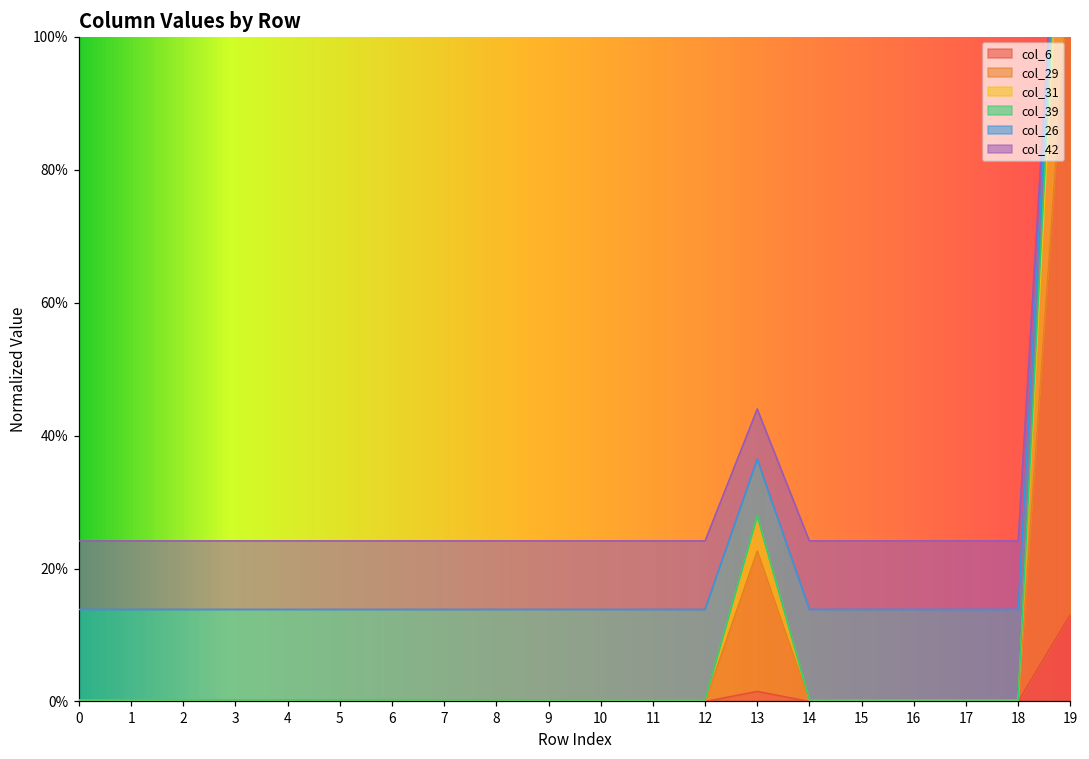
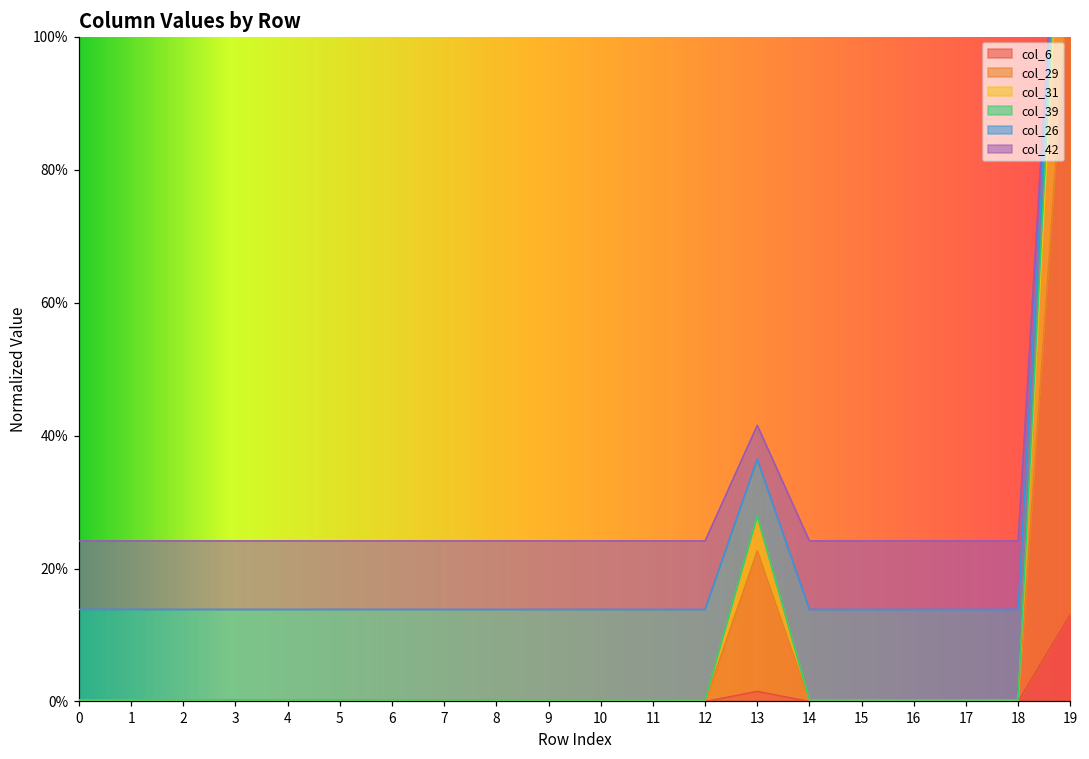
col_42, 13: 8% -> 5%
